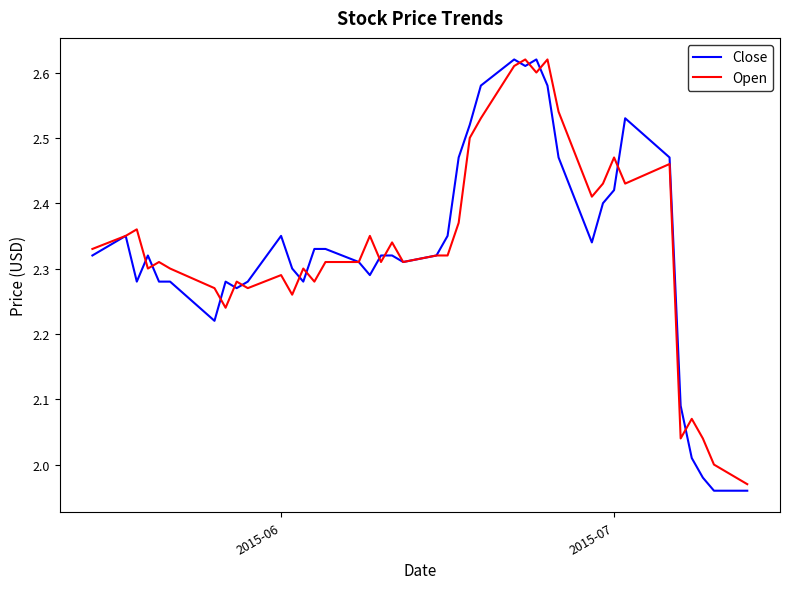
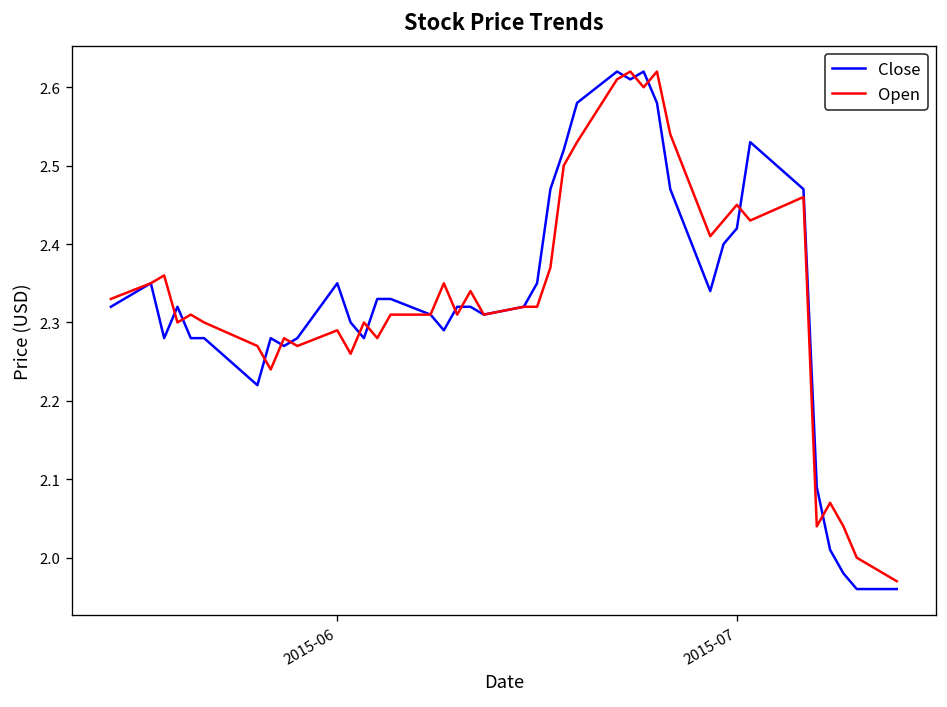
Open, 2015-07: 2.47 -> 2.45
